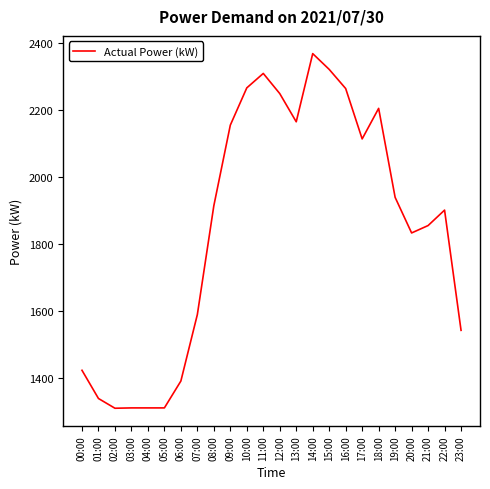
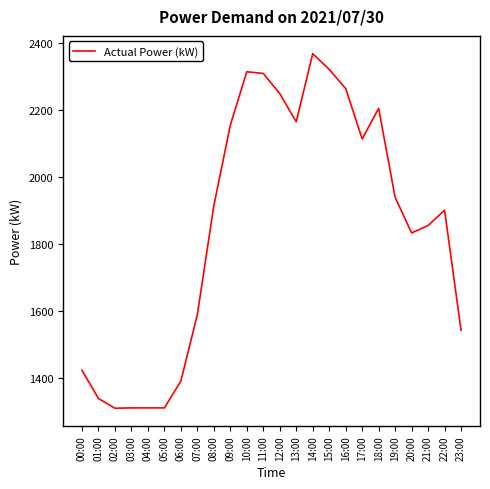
10:00: 2270 -> 2310
